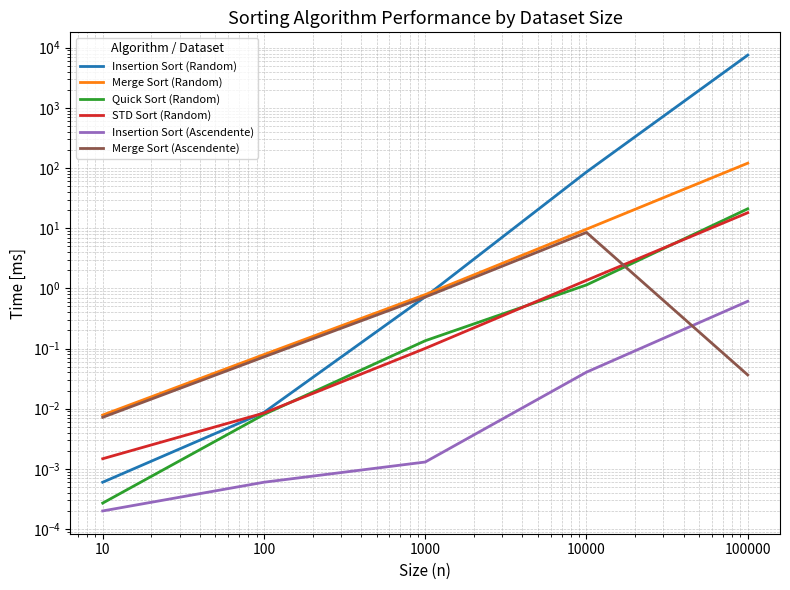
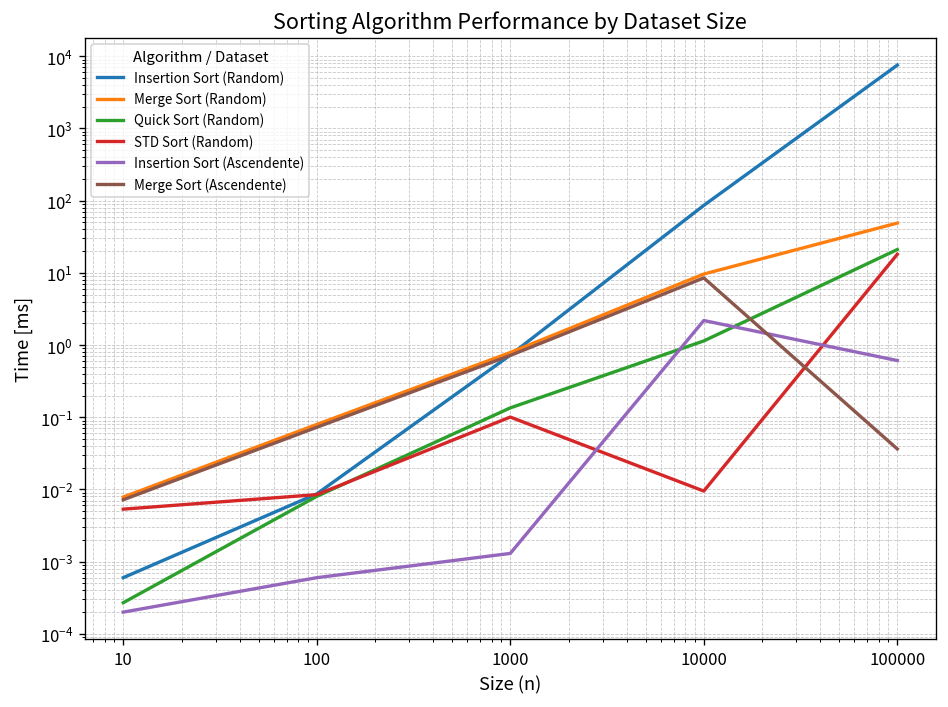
STD Sort (Random), 10: 0.0015 -> 0.005
STD Sort (Random), 10000: 1.4 -> 0.010
Insertion Sort (Ascendente), 10000: 0.04 -> 2.2
Merge Sort (Random), 100000: 120 -> 50
